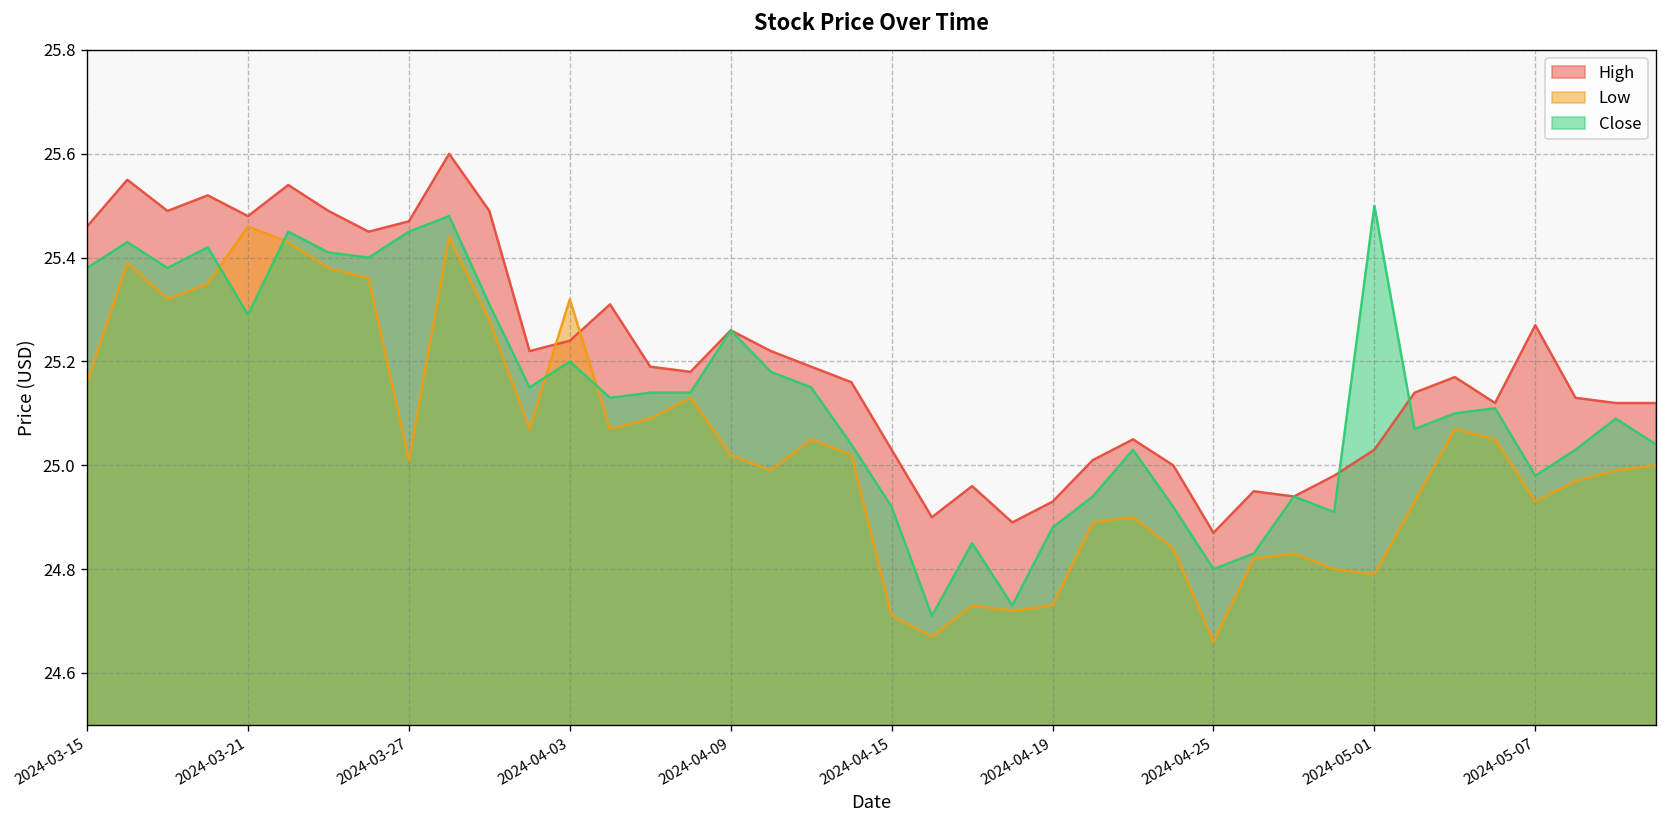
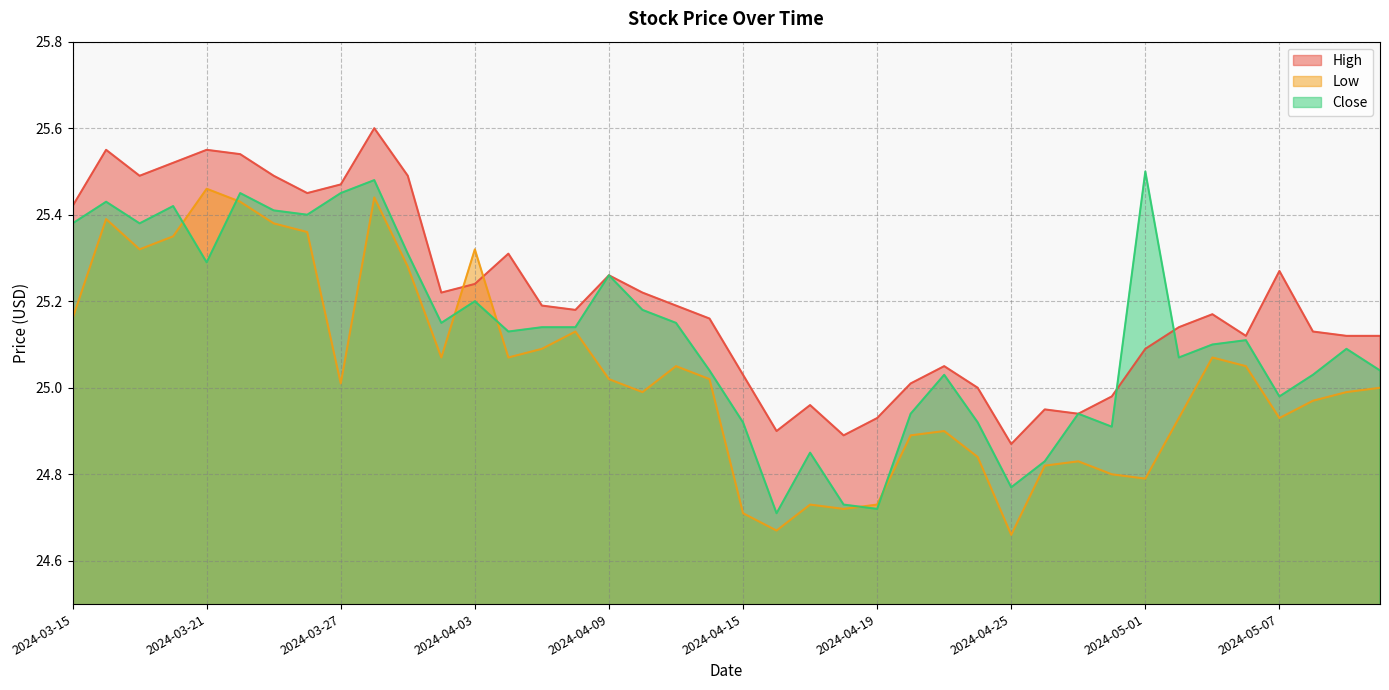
High, 2024-03-15: 25.46 -> 25.42
High, 2024-03-21: 25.48 -> 25.55
Close, 2024-04-19: 24.88 -> 24.72
Close, 2024-04-25: 24.80 -> 24.77
High, 2024-05-01: 25.03 -> 25.09
